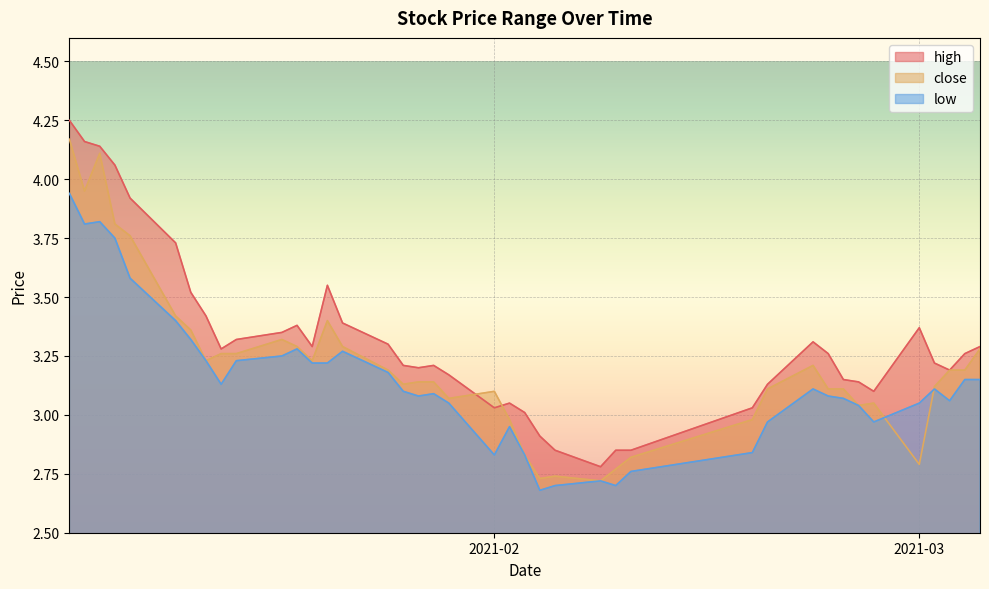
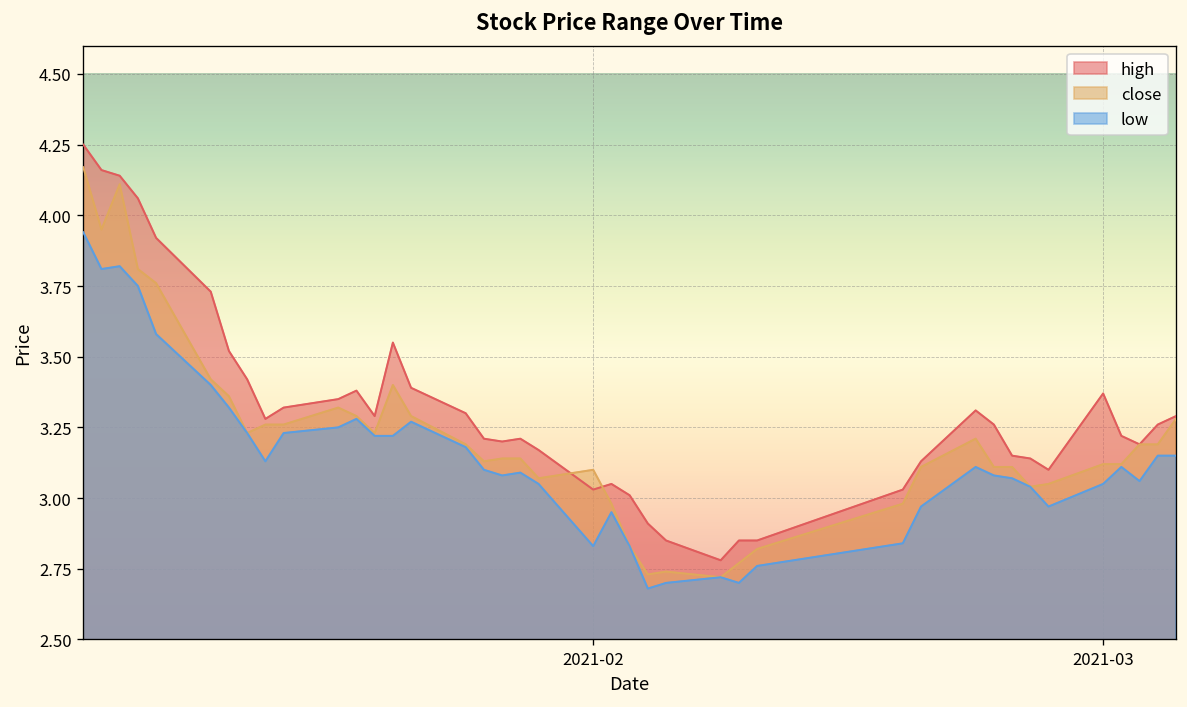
close, 2021-03: 2.79 -> 3.12
